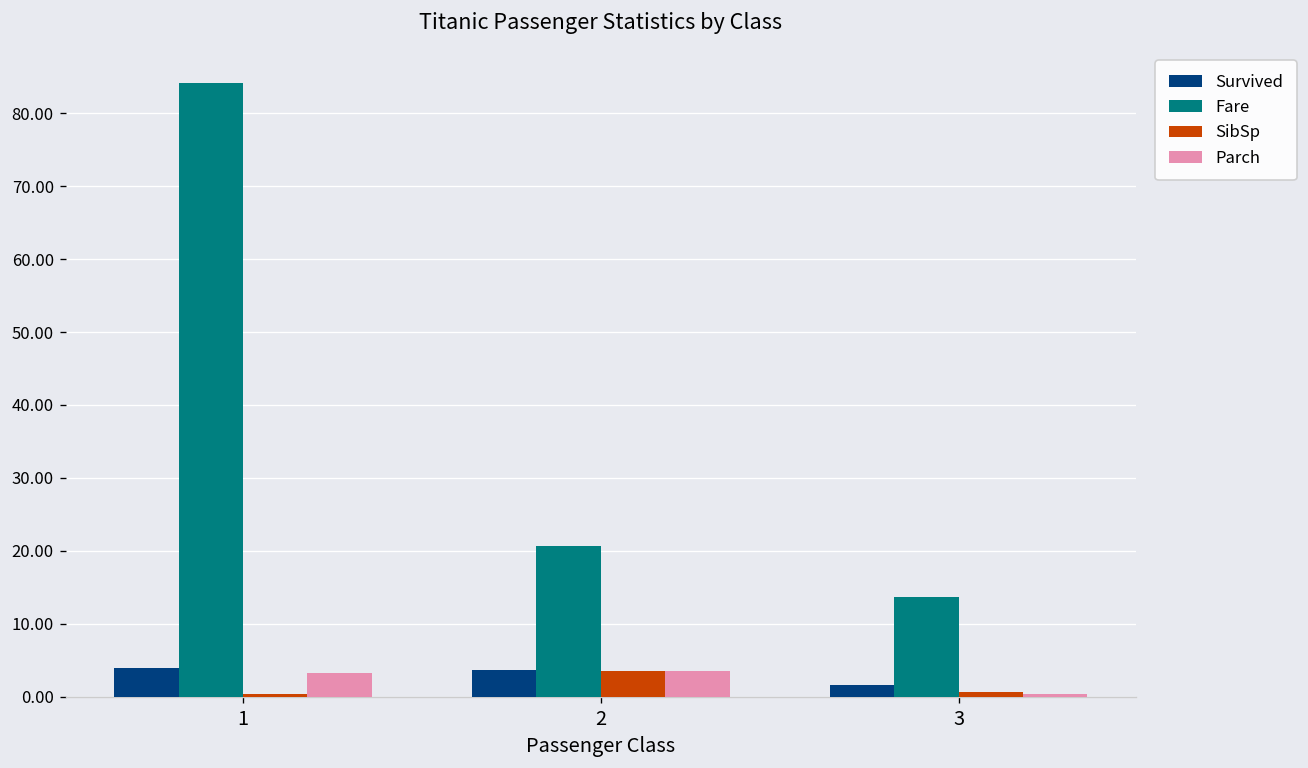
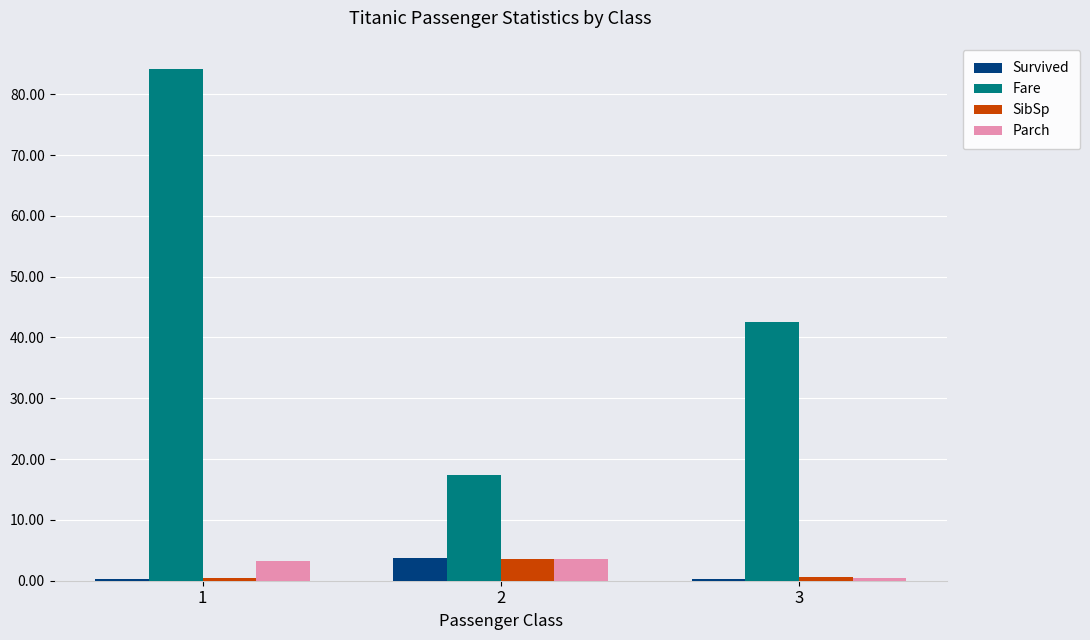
Survived, 1: 4 -> 0
Fare, 2: 21 -> 17
Survived, 3: 2 -> 0
Fare, 3: 14 -> 42
